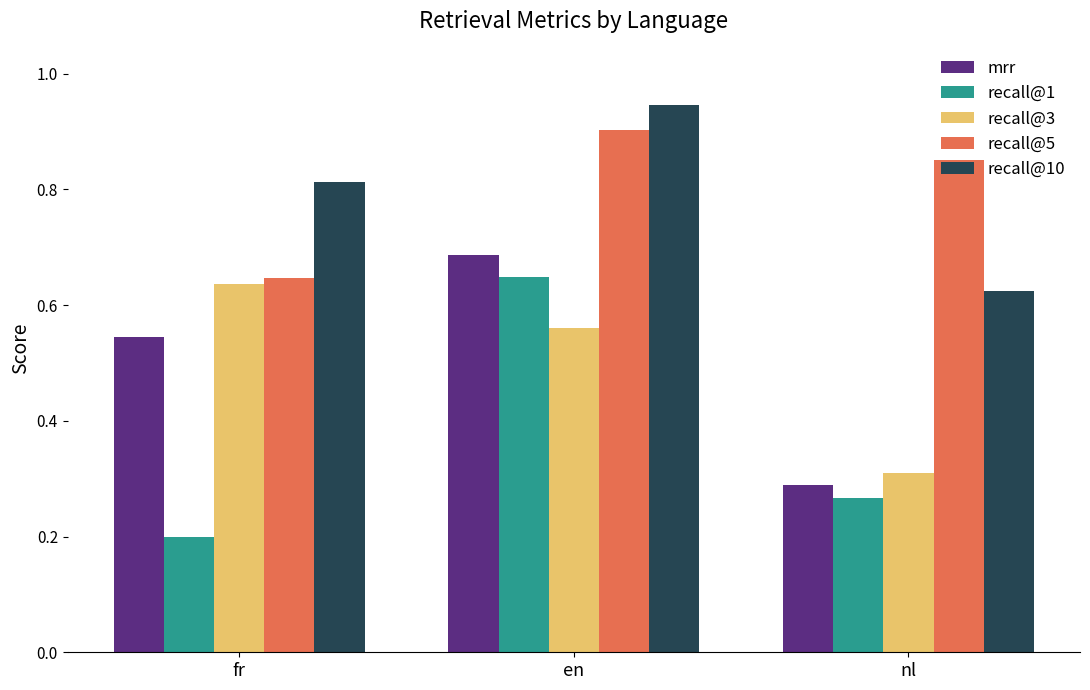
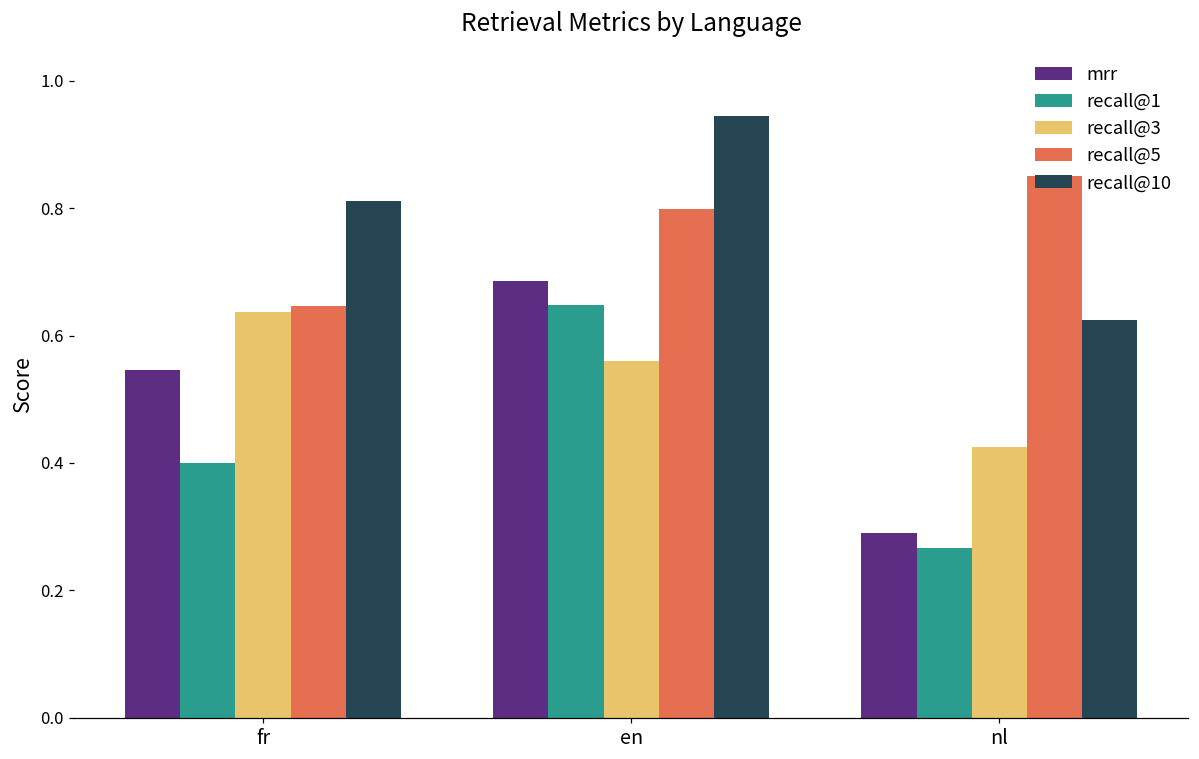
recall@1, fr: 0.2 -> 0.4
recall@5, en: 0.90 -> 0.80
recall@3, nl: 0.31 -> 0.42
